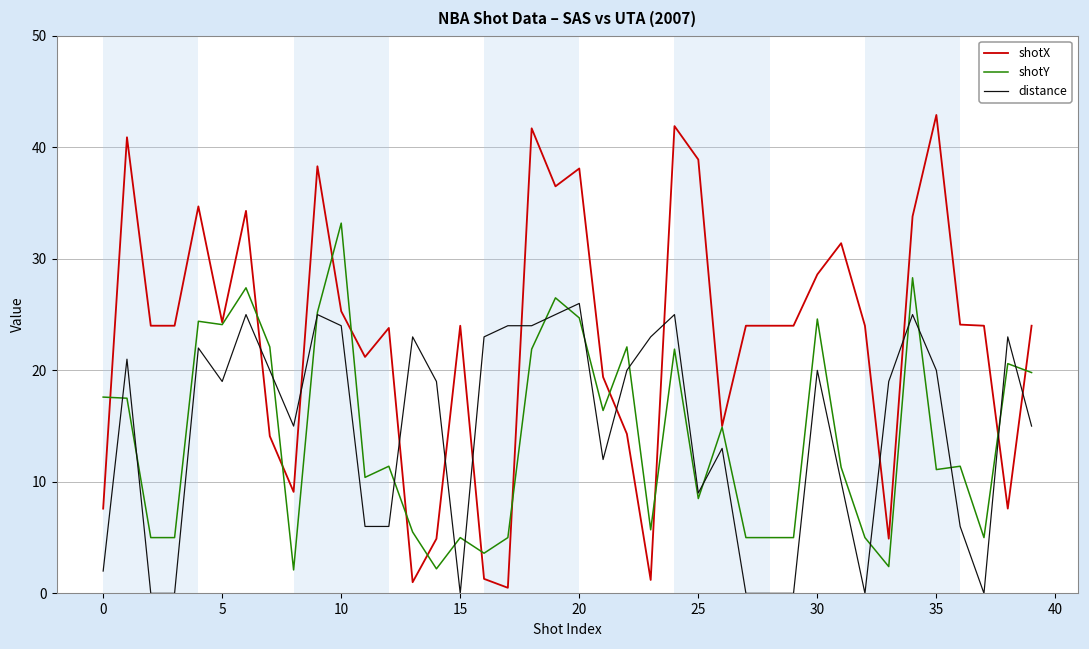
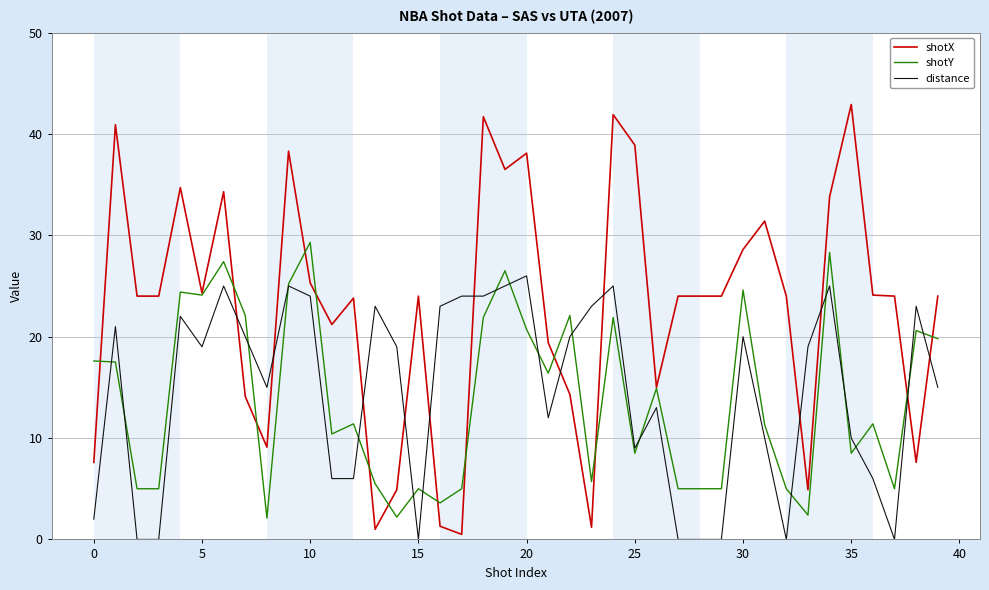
shotY, 10: 33.2 -> 29.3
shotY, 20: 24.7 -> 20.7
shotY, 35: 11.1 -> 8.5
distance, 35: 20 -> 10
